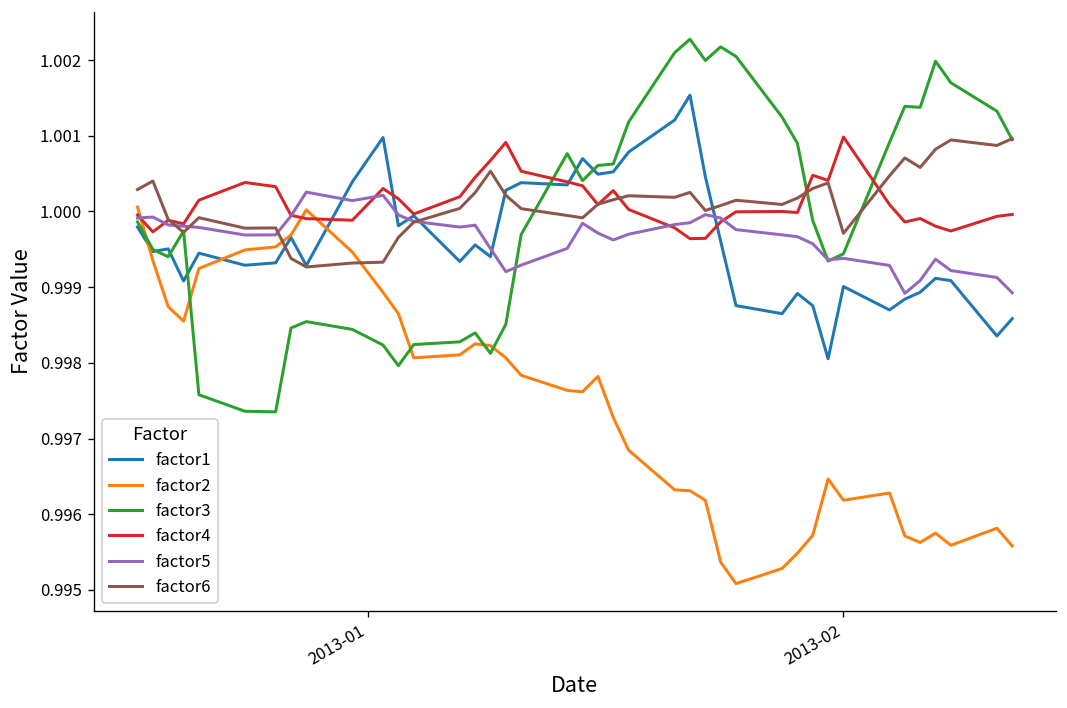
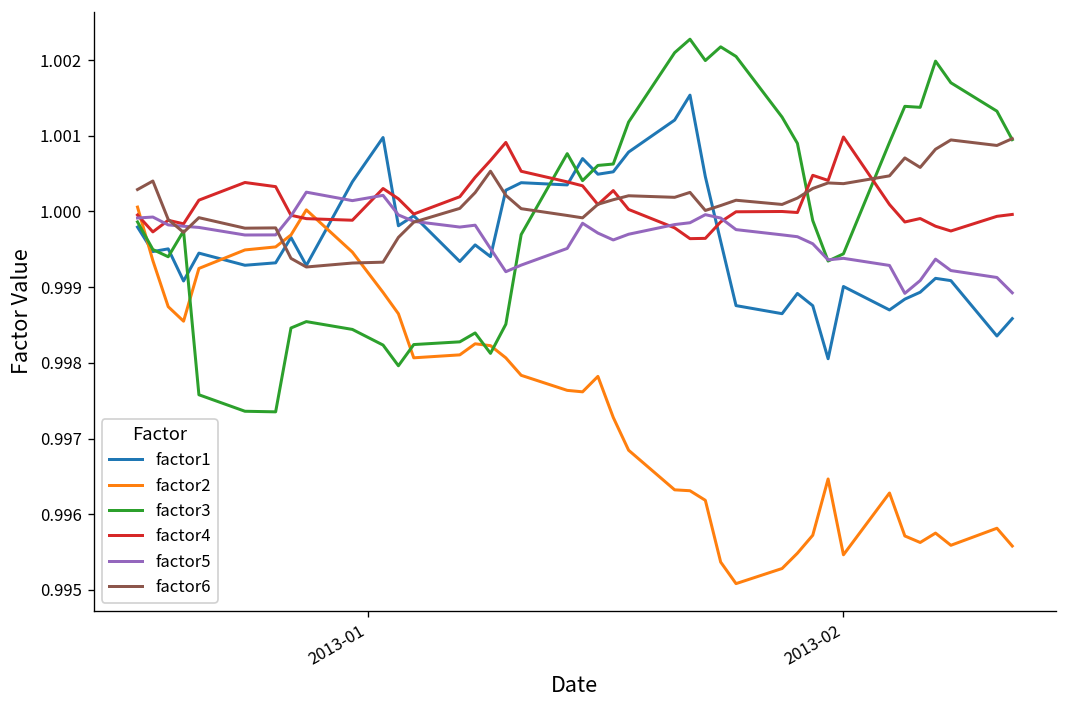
factor2, 2013-02: 0.9962 -> 0.9955
factor6, 2013-02: 0.9997 -> 1.0004
